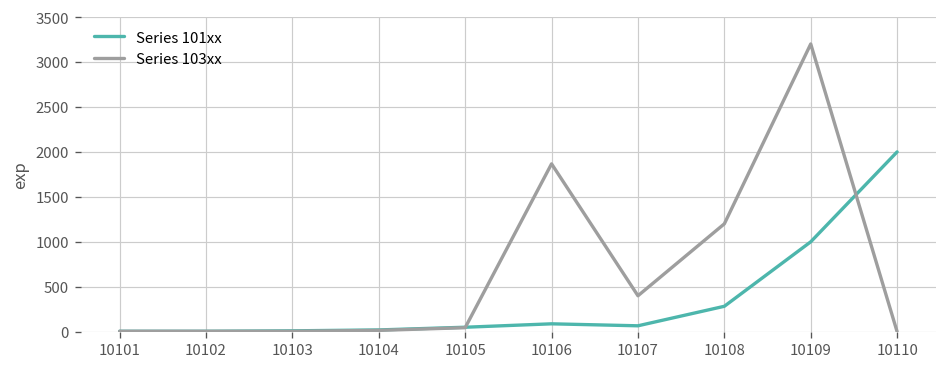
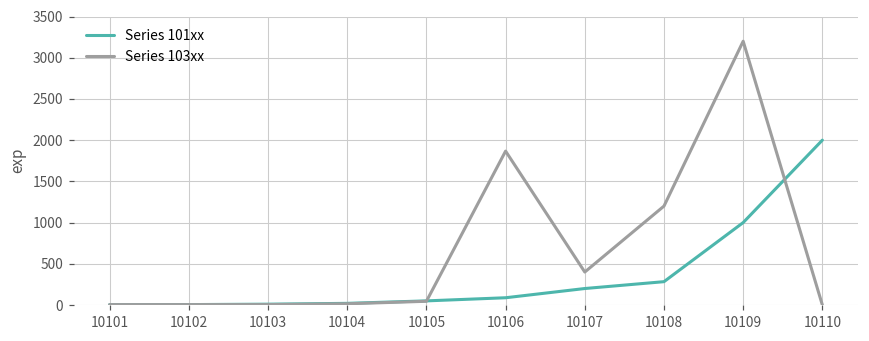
Series 101xx, 10107: 100 -> 200
